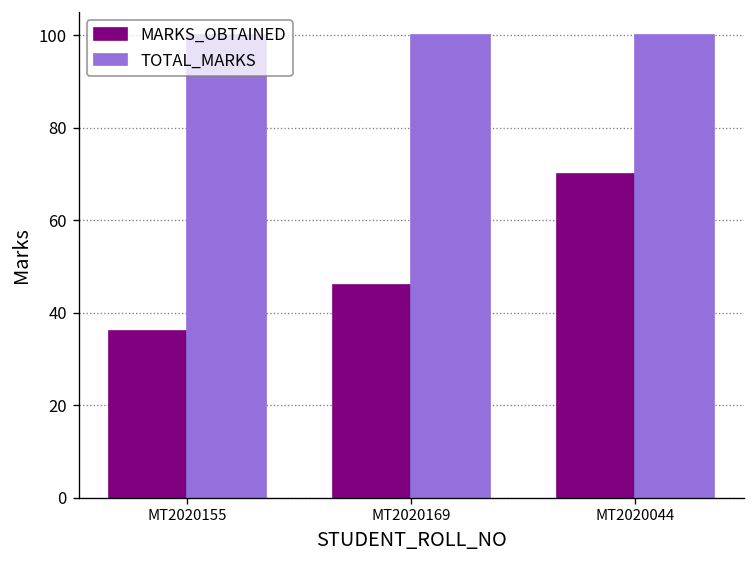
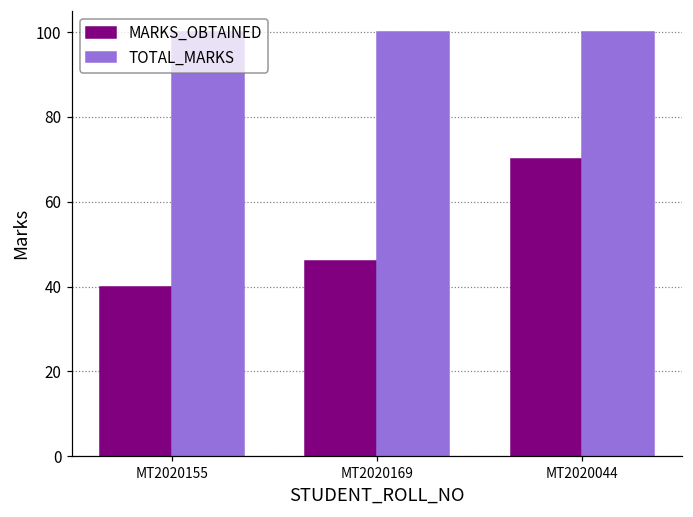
MARKS_OBTAINED, MT2020155: 36 -> 40
